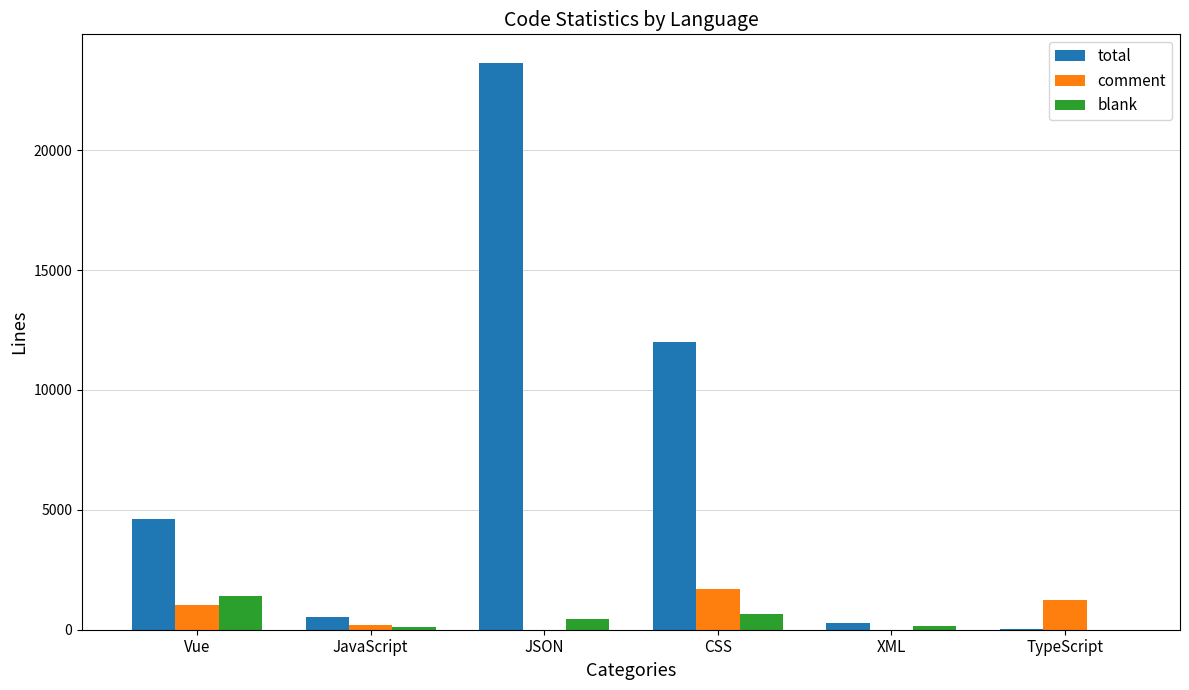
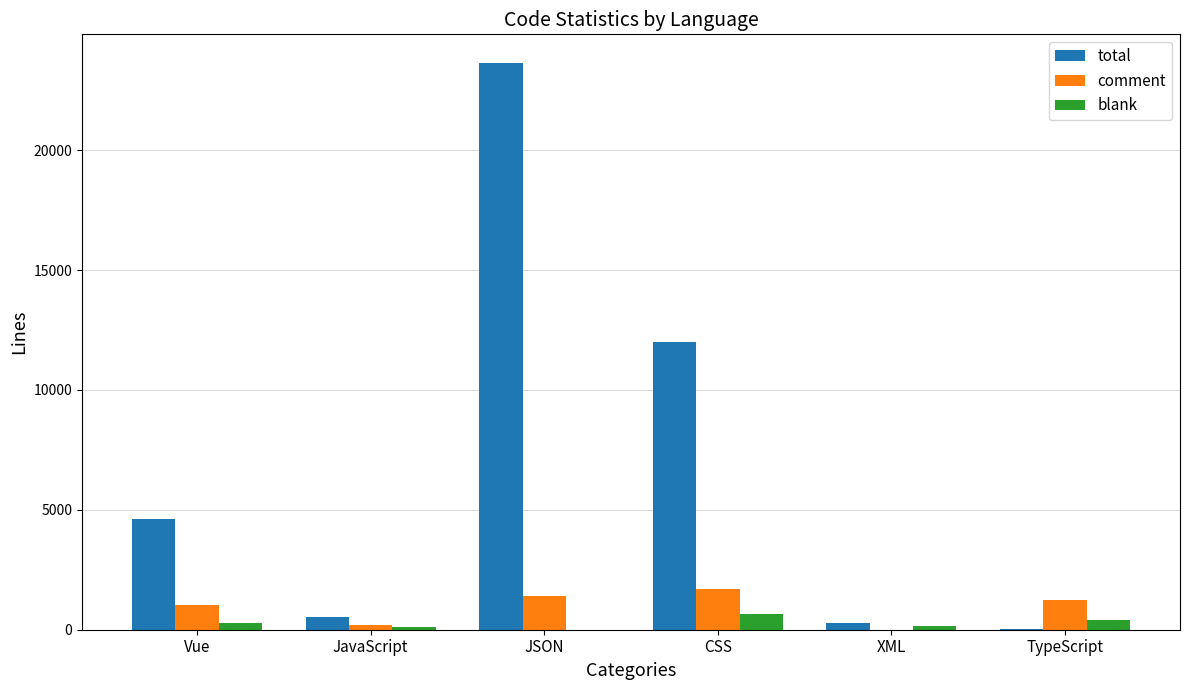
blank, Vue: 1400 -> 300
comment, JSON: 0 -> 1400
blank, JSON: 400 -> 0
blank, TypeScript: 0 -> 400
